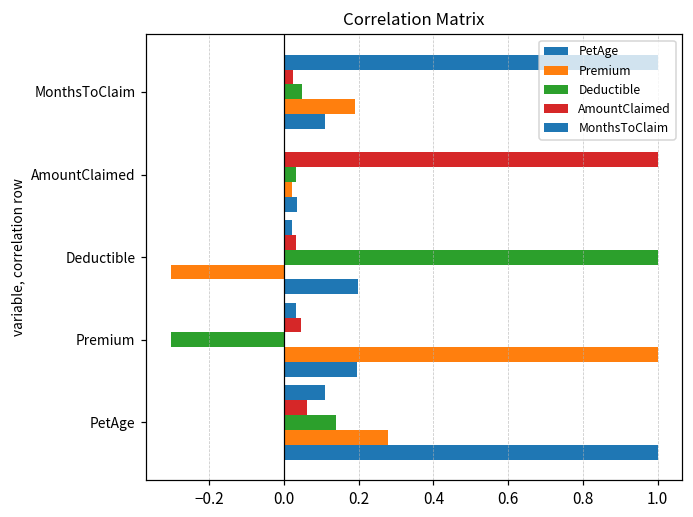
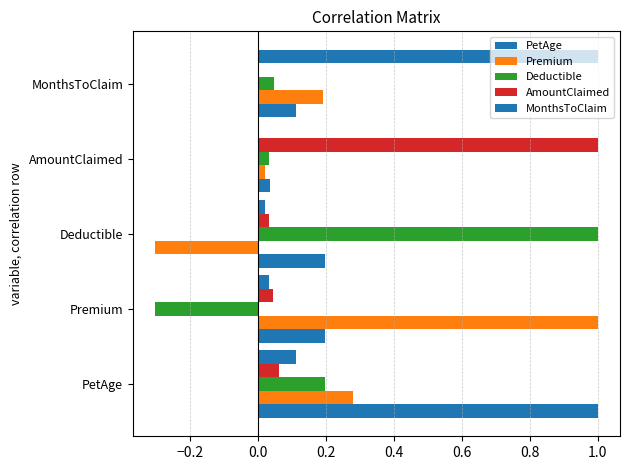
AmountClaimed, MonthsToClaim: 0.02 -> 0.00
Deductible, PetAge: 0.14 -> 0.20
